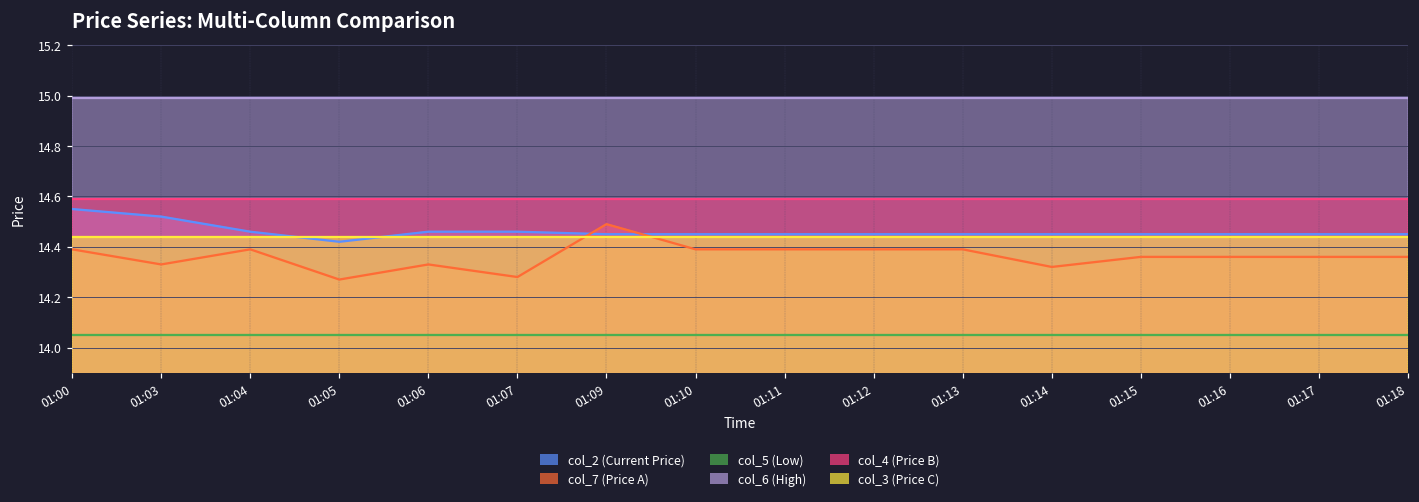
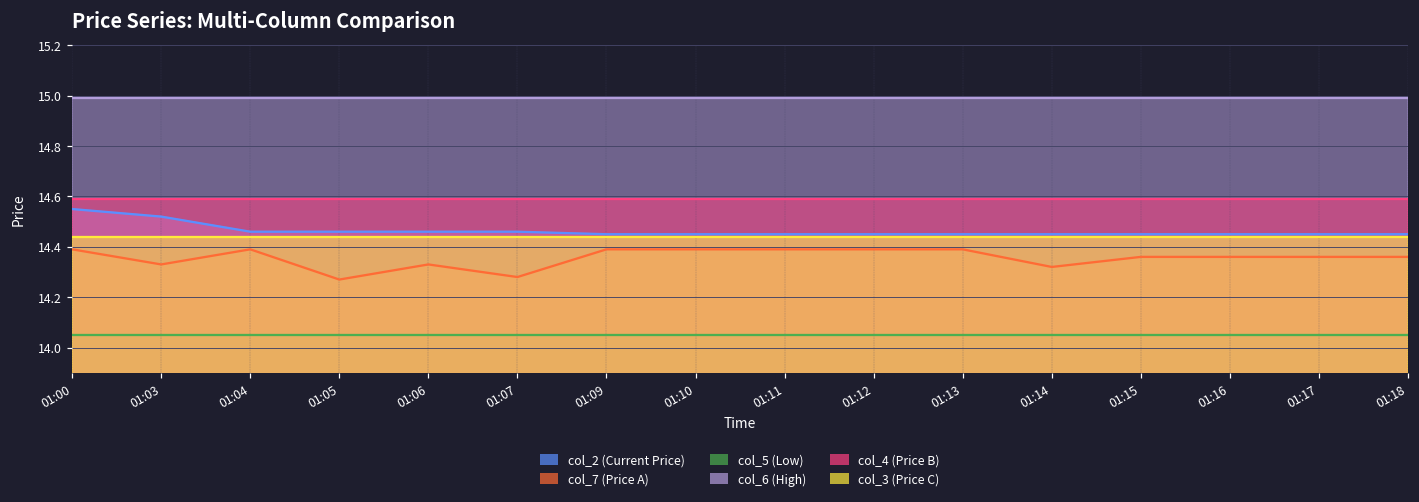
col_2 (Current Price), 01:05: 14.42 -> 14.46
col_7 (Price A), 01:09: 14.49 -> 14.39
